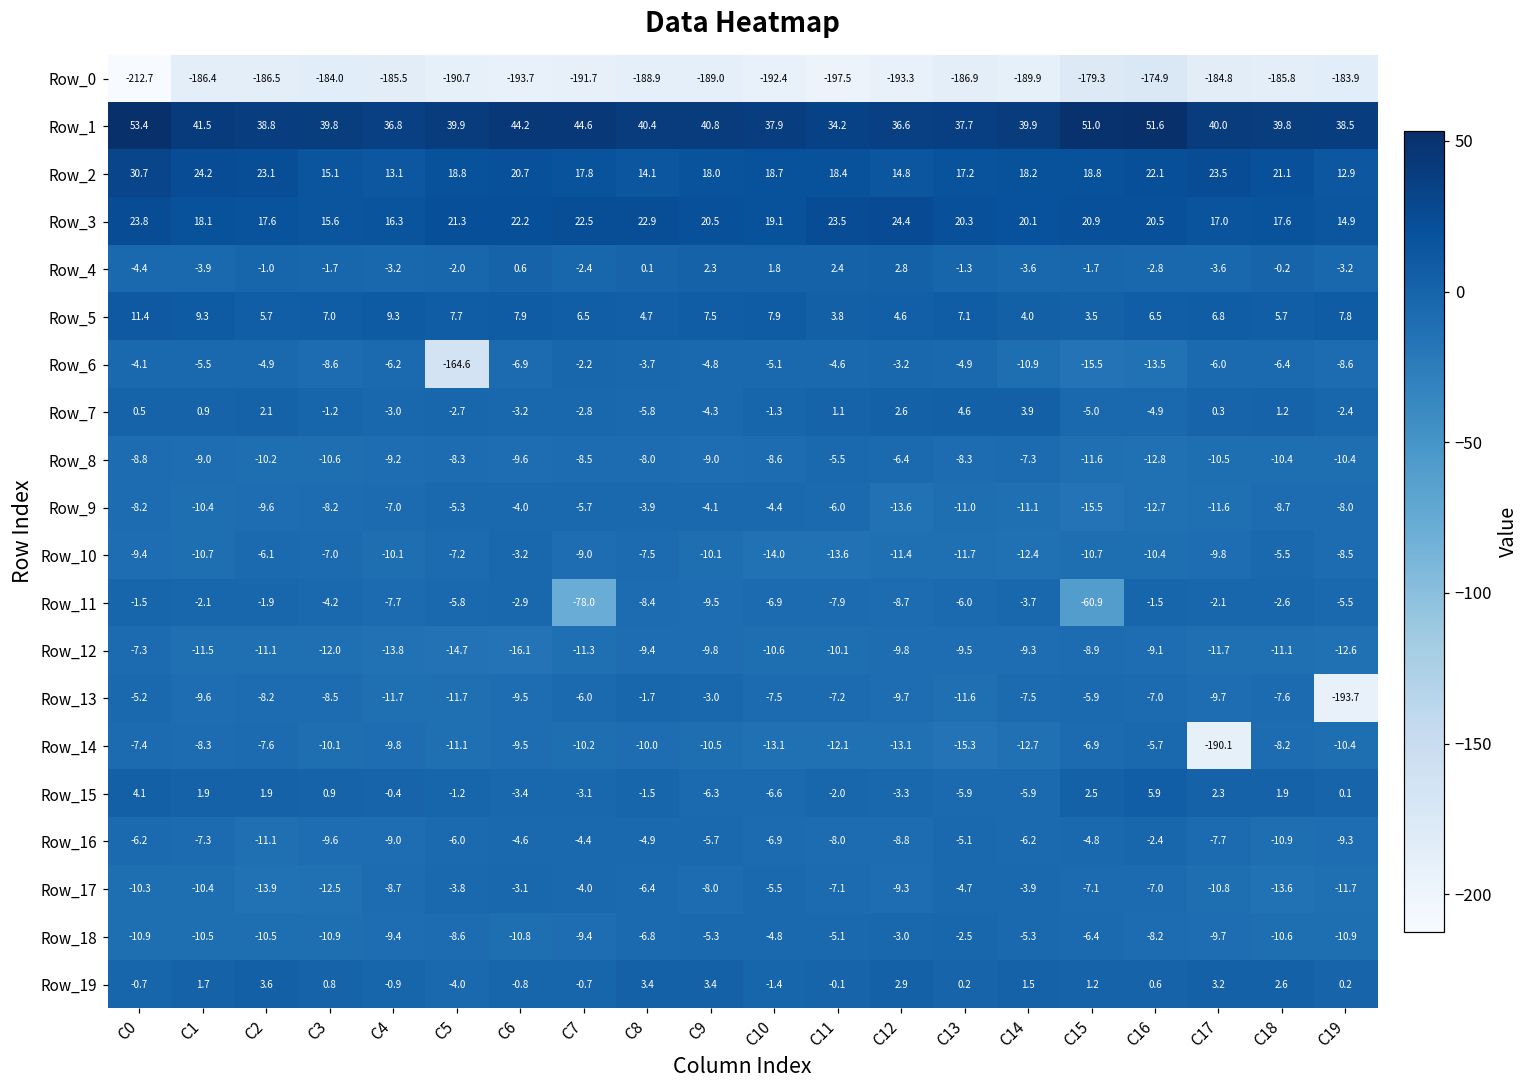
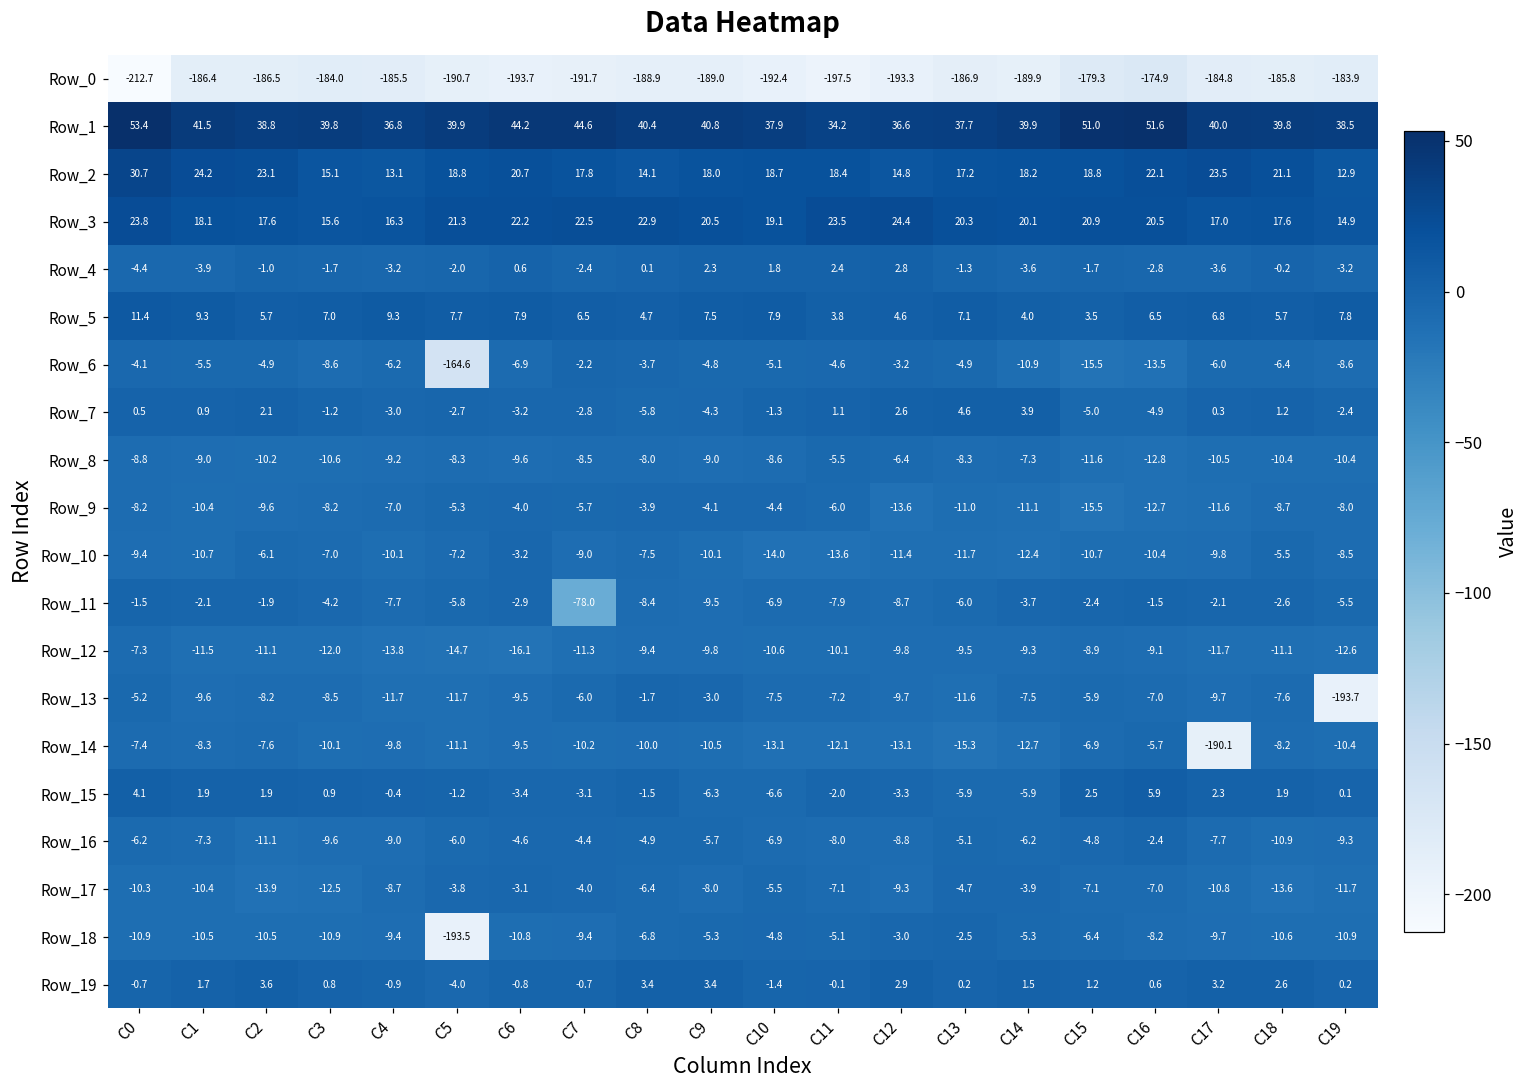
Row_11, C15: -60.9 -> -2.4
Row_18, C5: -8.6 -> -193.5
